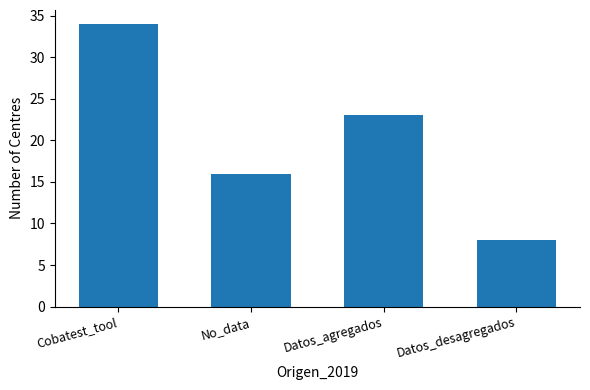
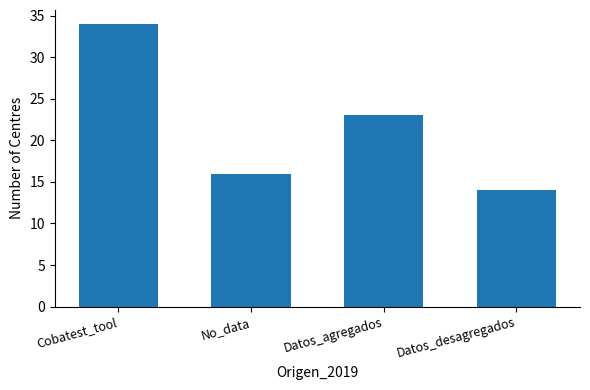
Datos_desagregados: 8 -> 14
